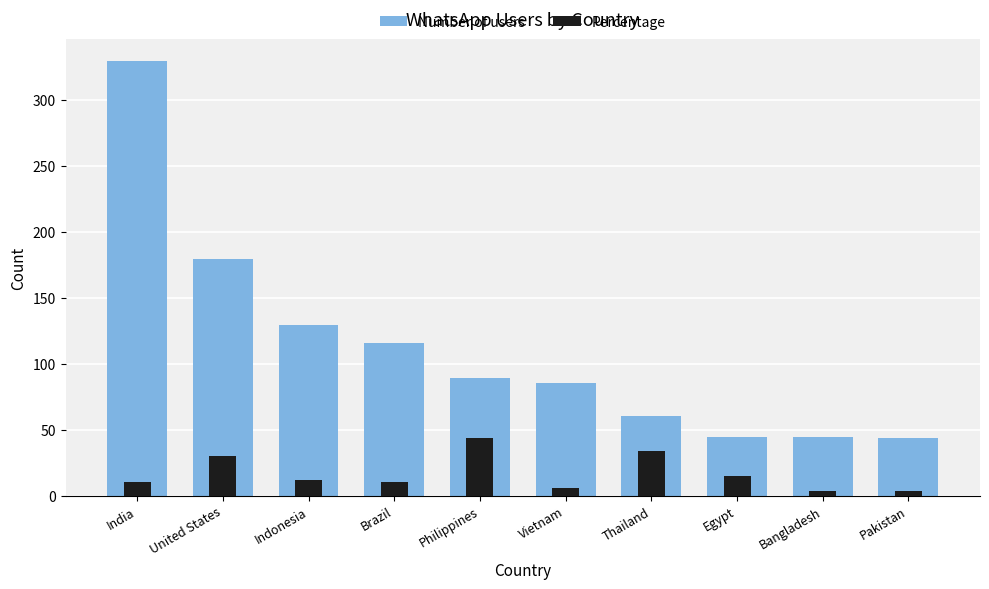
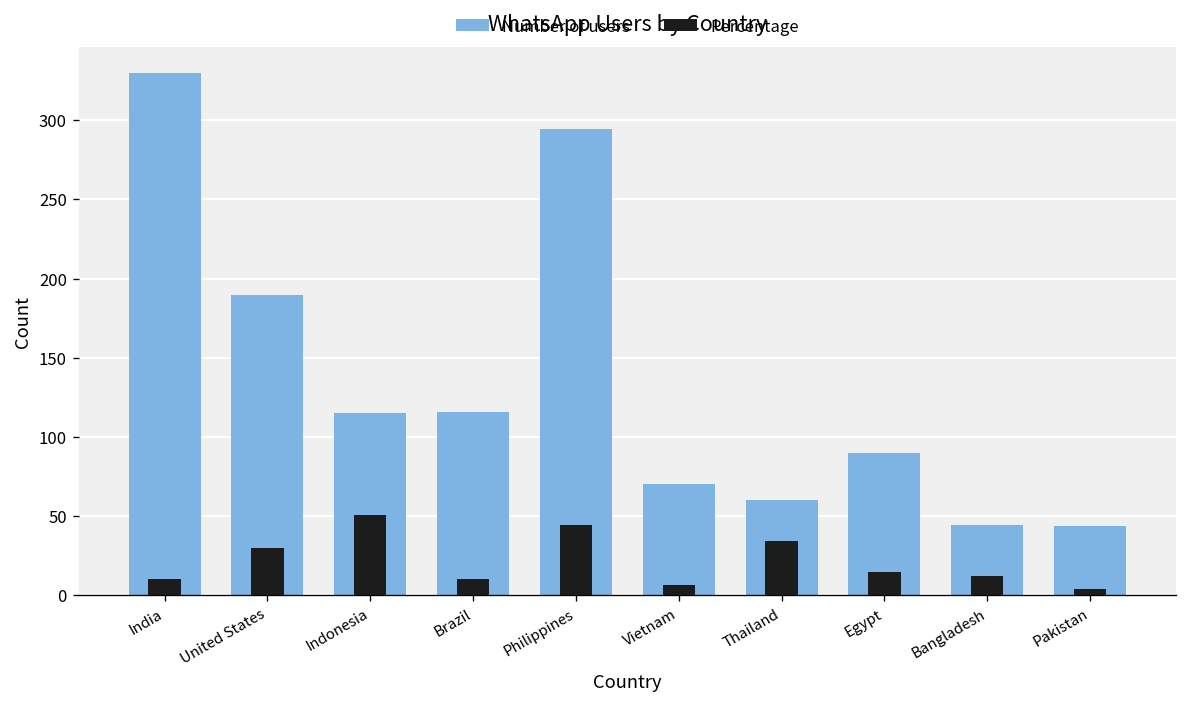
Number of users, United States: 180 -> 189
Number of users, Indonesia: 130 -> 115
Percentage, Indonesia: 12 -> 51
Number of users, Philippines: 90 -> 294
Number of users, Vietnam: 85 -> 70
Number of users, Egypt: 45 -> 90
Percentage, Bangladesh: 4 -> 12
